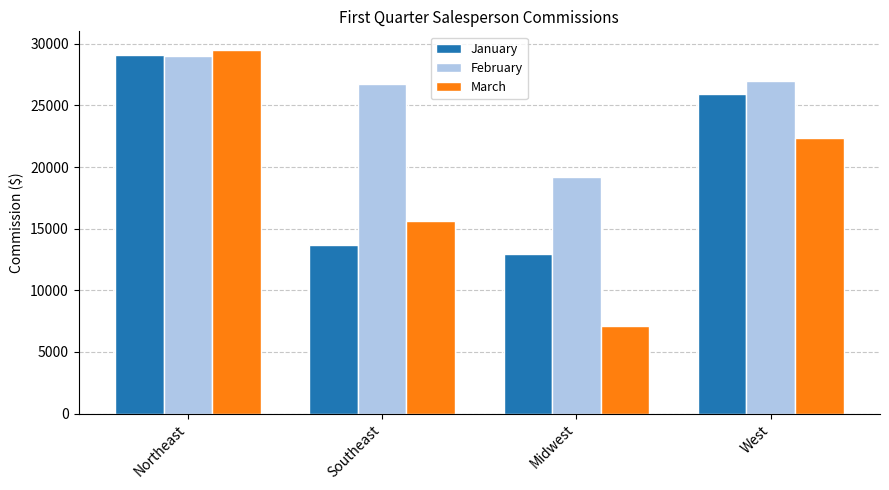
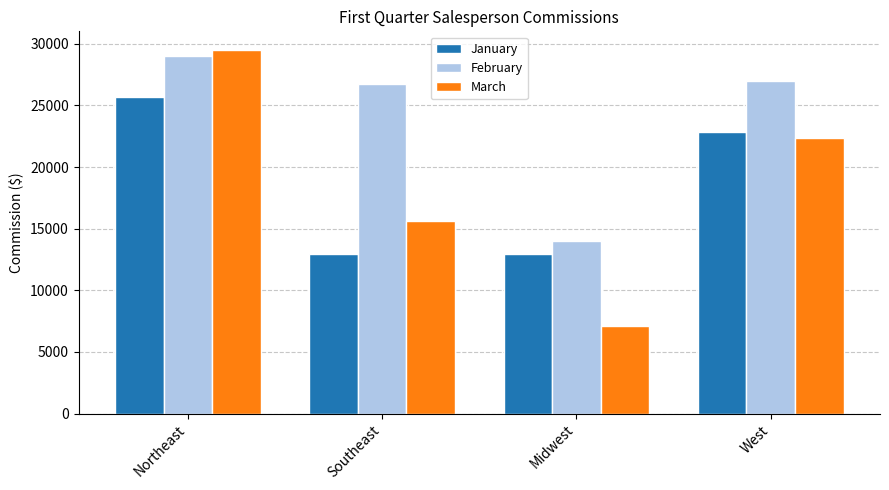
January, Northeast: 29000 -> 25700
January, Southeast: 13600 -> 13000
February, Midwest: 19200 -> 14000
January, West: 25900 -> 22900
